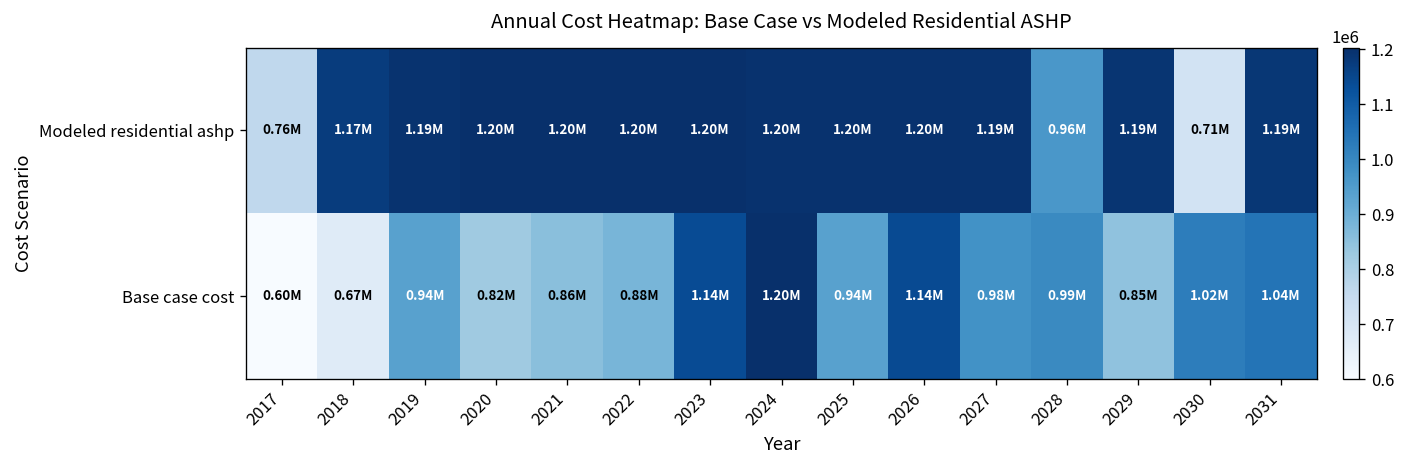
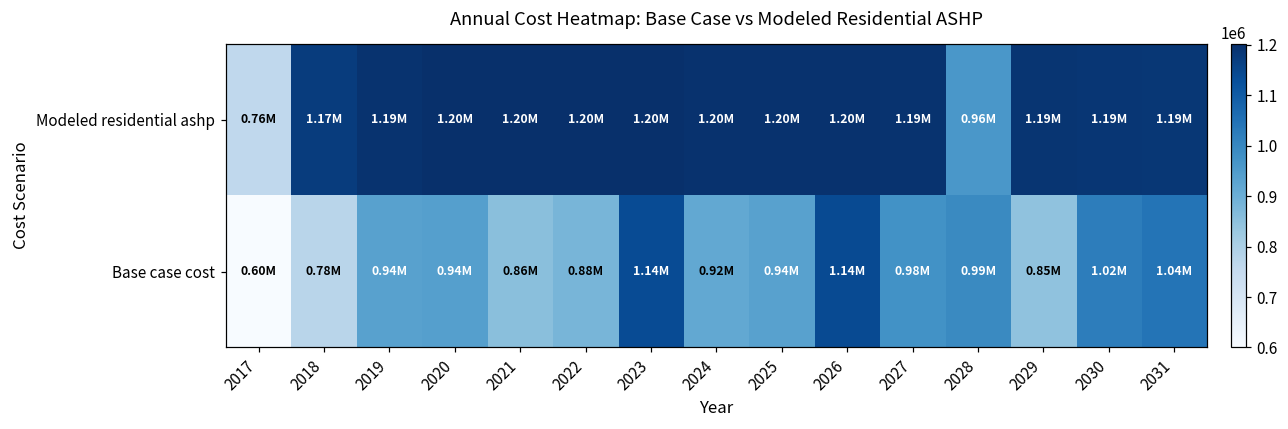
Modeled residential ashp, 2030: 0.71M -> 1.19M
Base case cost, 2018: 0.67M -> 0.78M
Base case cost, 2020: 0.82M -> 0.94M
Base case cost, 2024: 1.20M -> 0.92M
